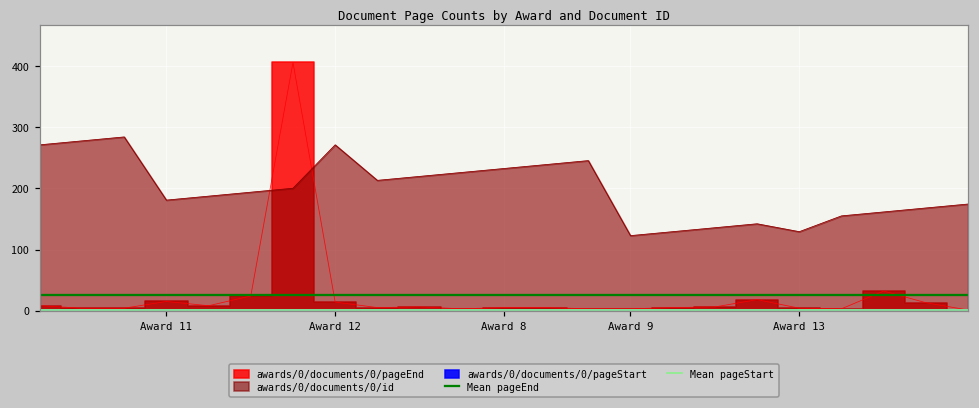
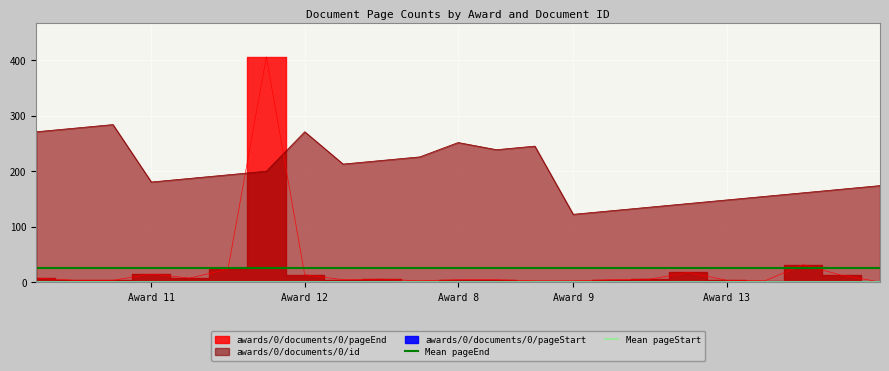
awards/0/documents/0/id, Award 8: 230 -> 250
awards/0/documents/0/id, Award 13: 130 -> 150
